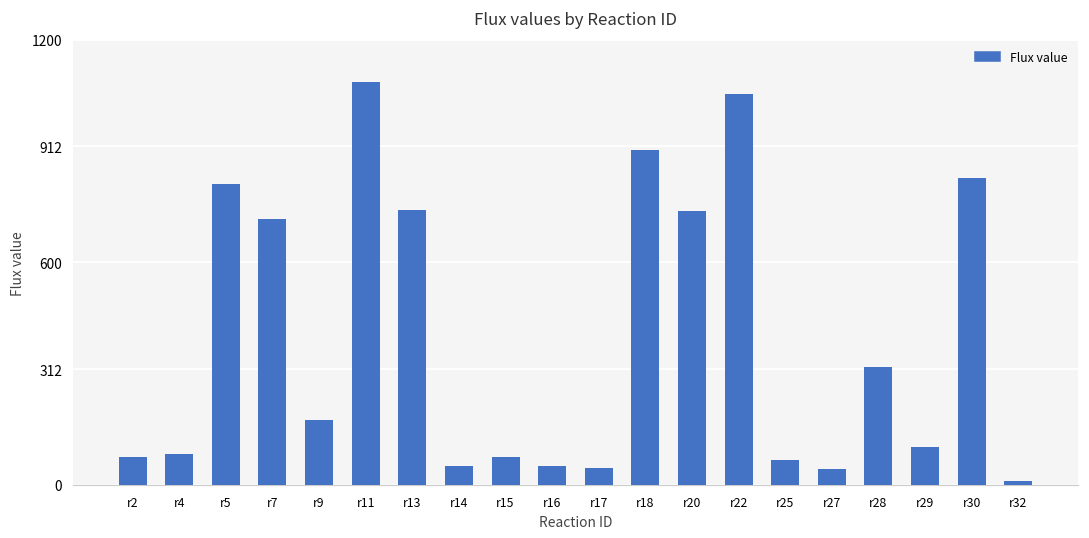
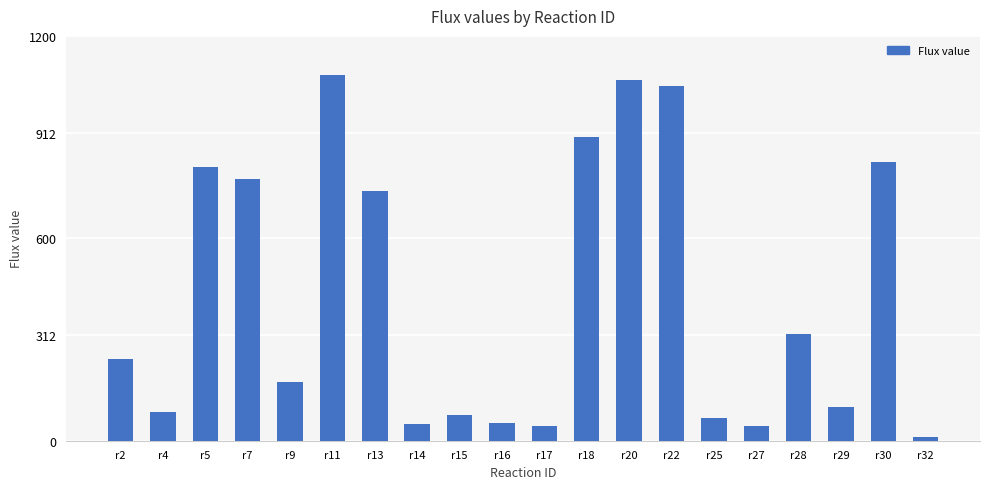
r2: 80 -> 240
r7: 720 -> 780
r20: 740 -> 1070
